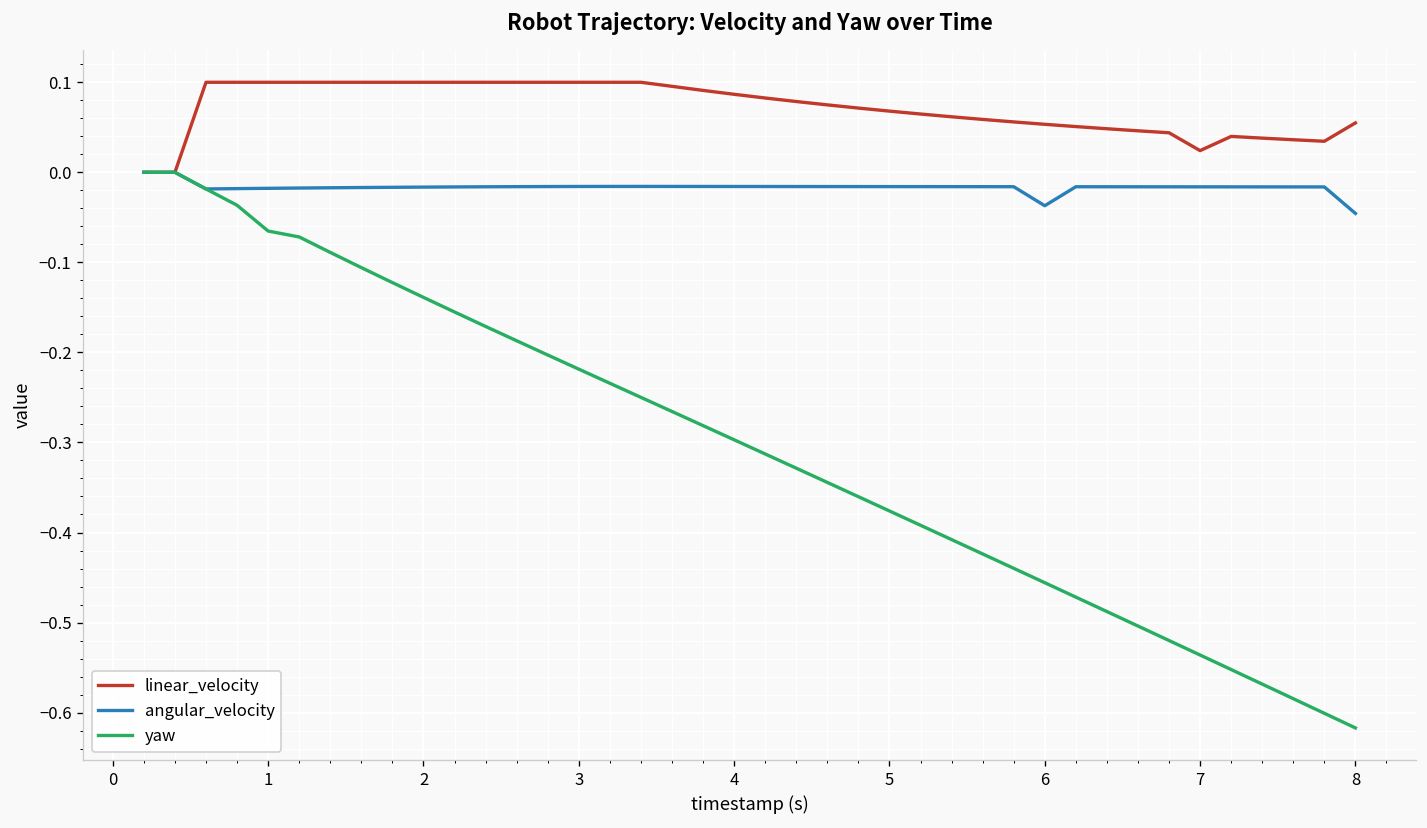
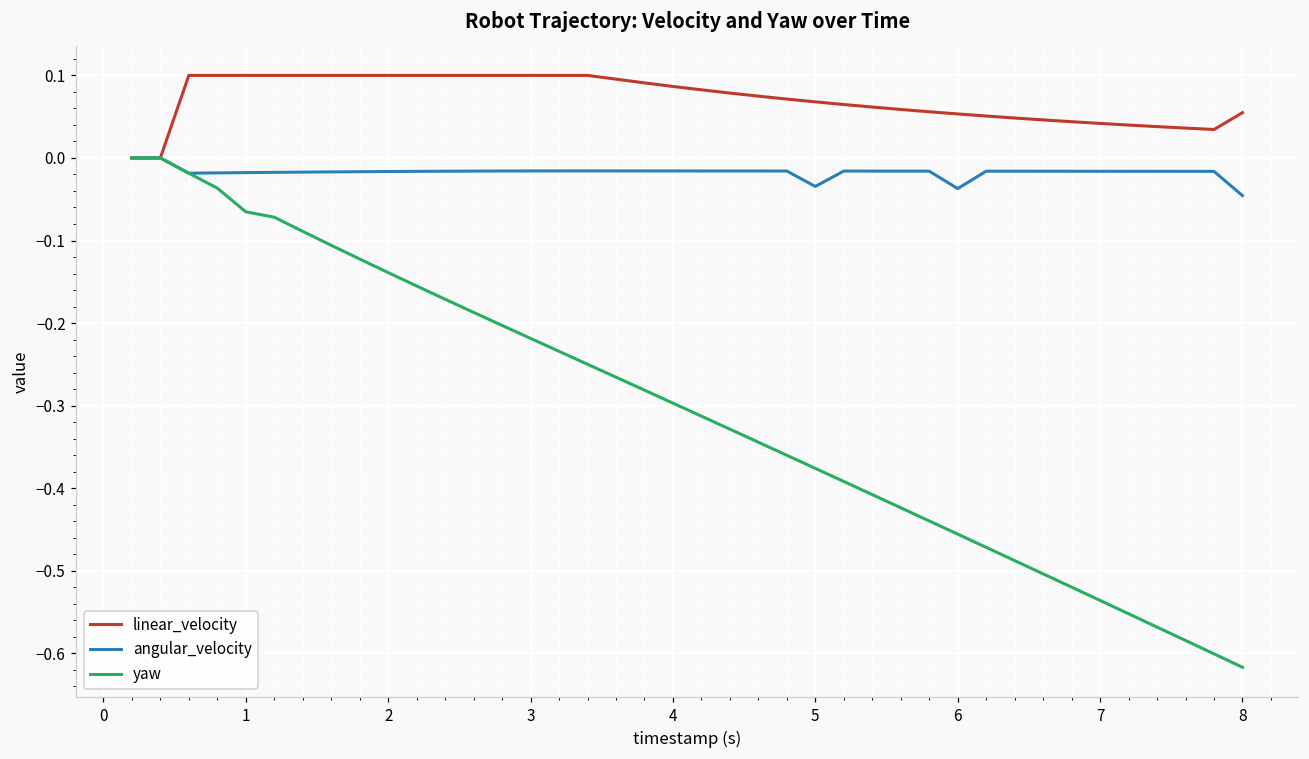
angular_velocity, 5: -0.02 -> -0.03
linear_velocity, 7: 0.02 -> 0.04
